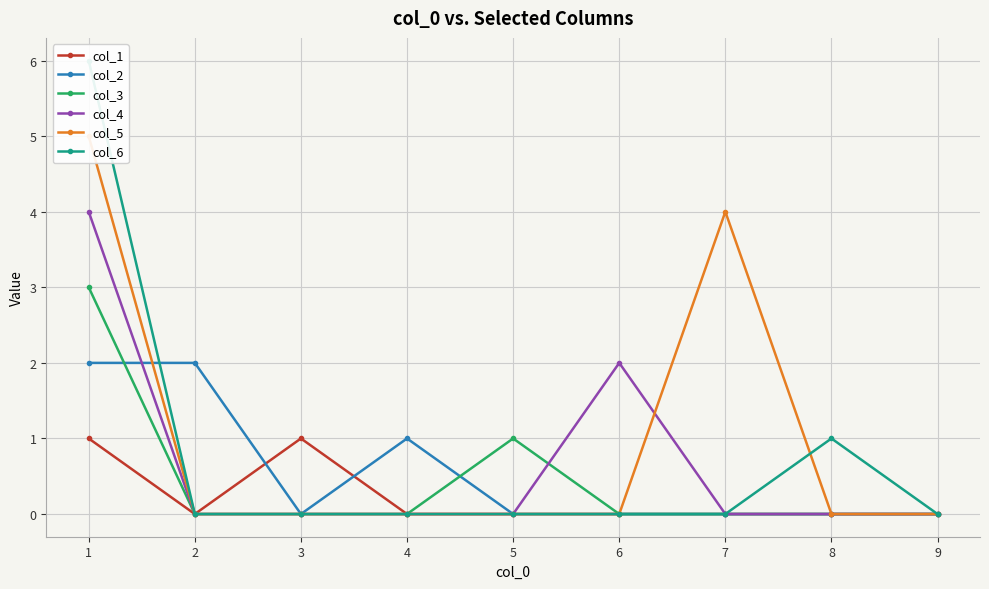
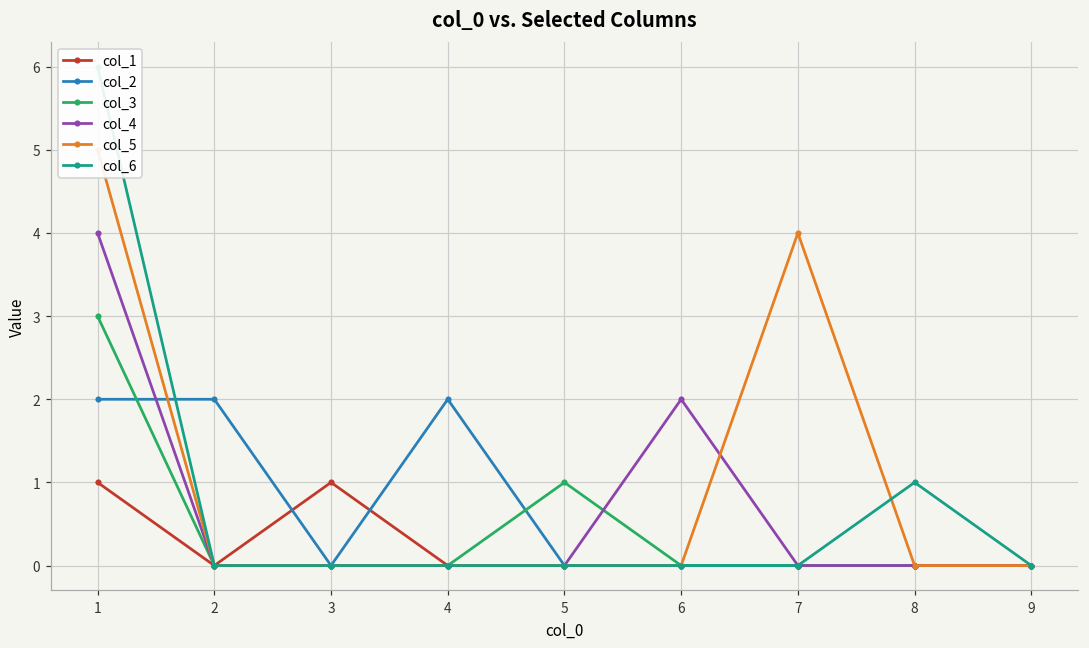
col_2, 4: 1 -> 2
